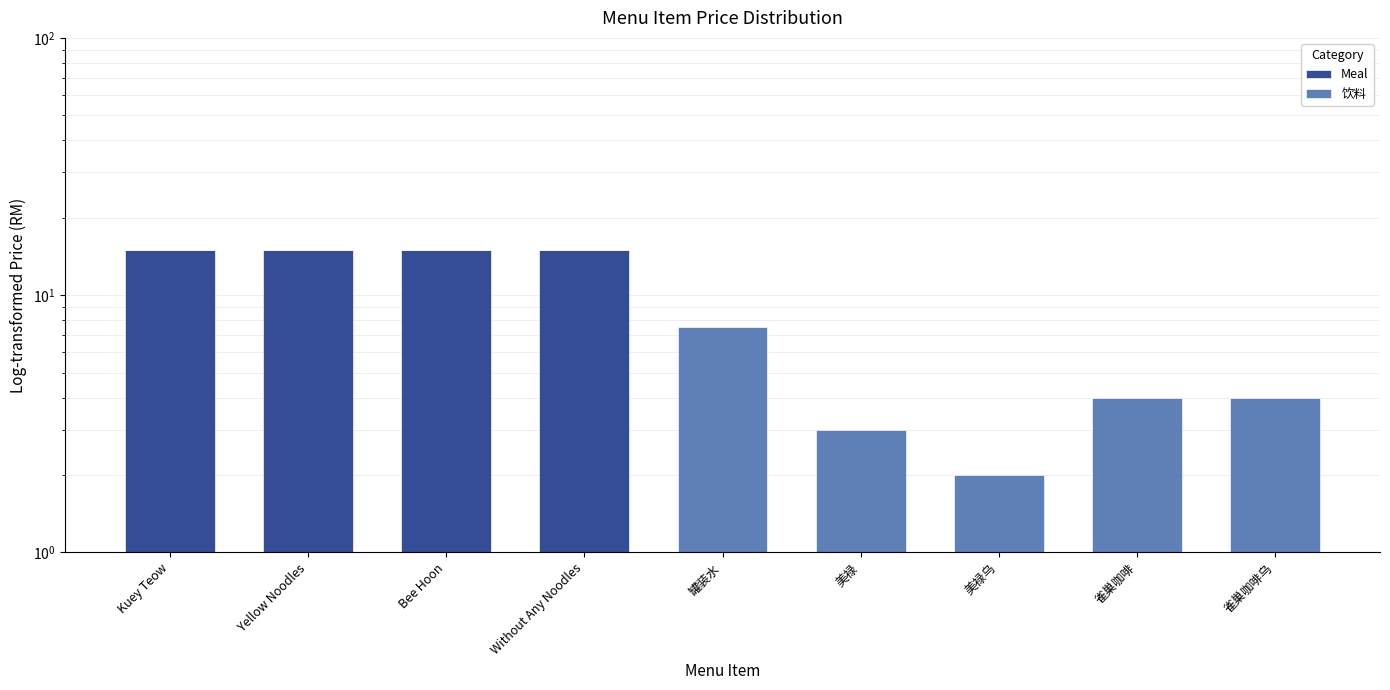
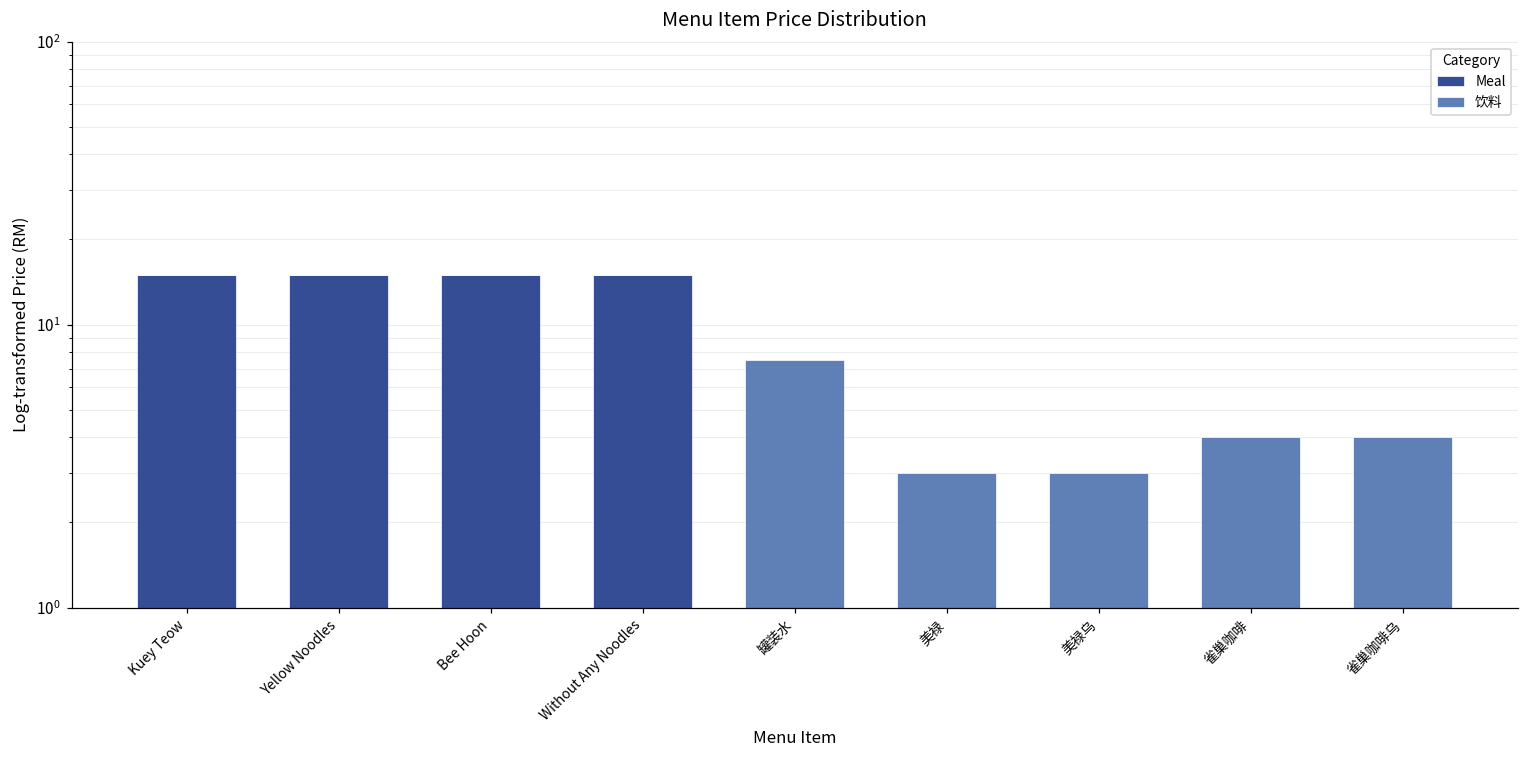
饮料, 美禄乌: 2 -> 3
